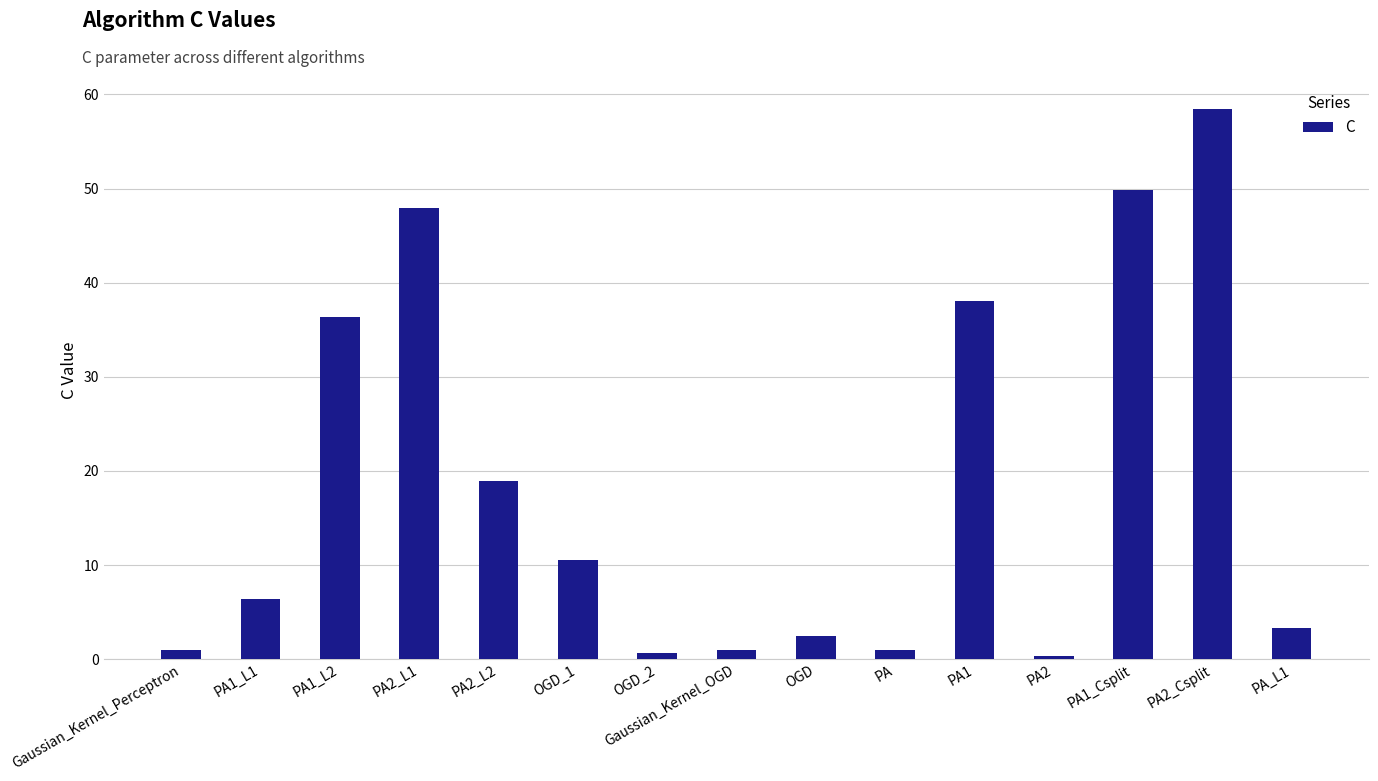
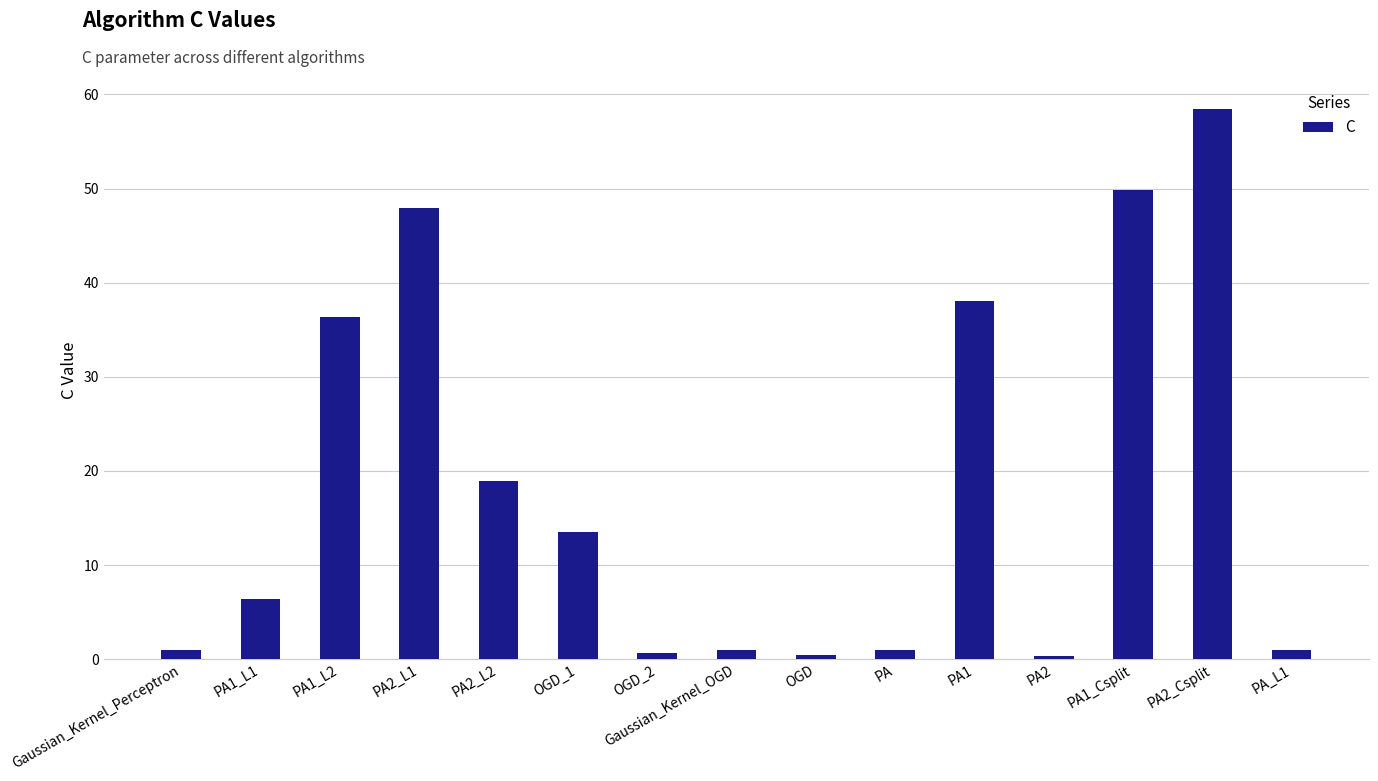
OGD_1: 11 -> 14
OGD: 2 -> 0
PA_L1: 3 -> 1
